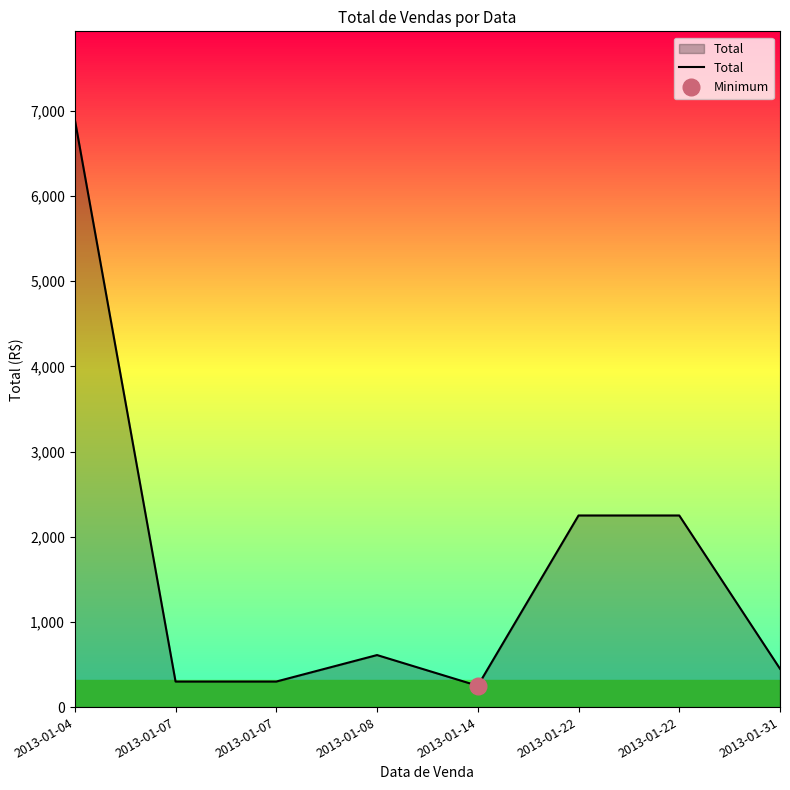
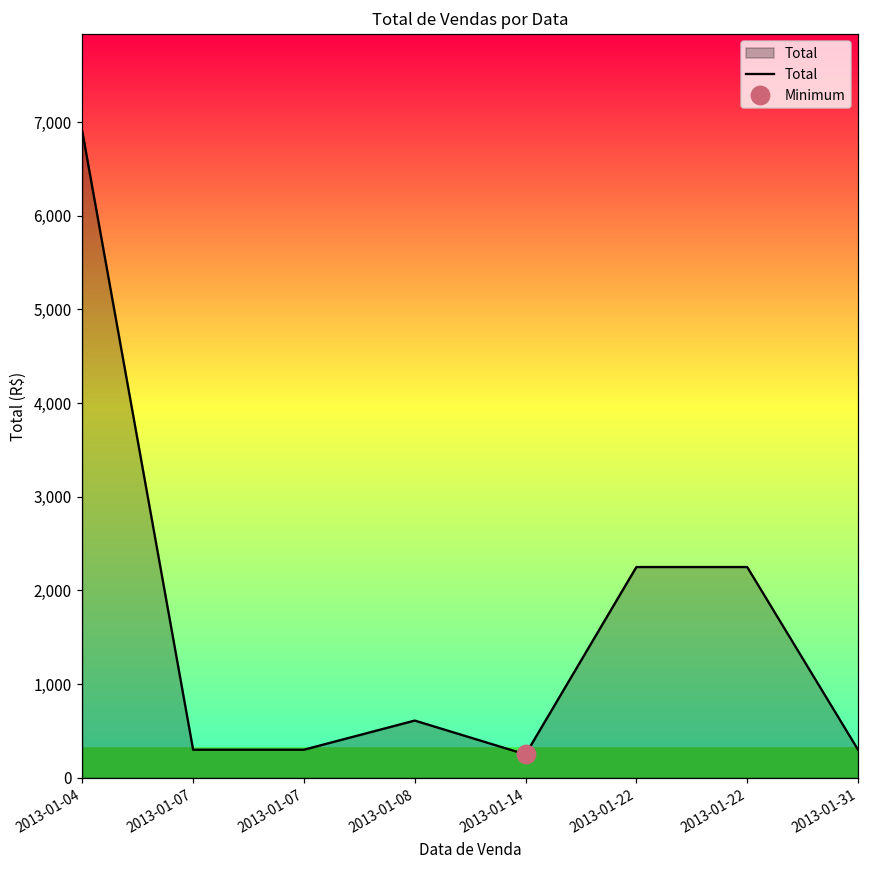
Total, 2013-01-31: 500 -> 300
